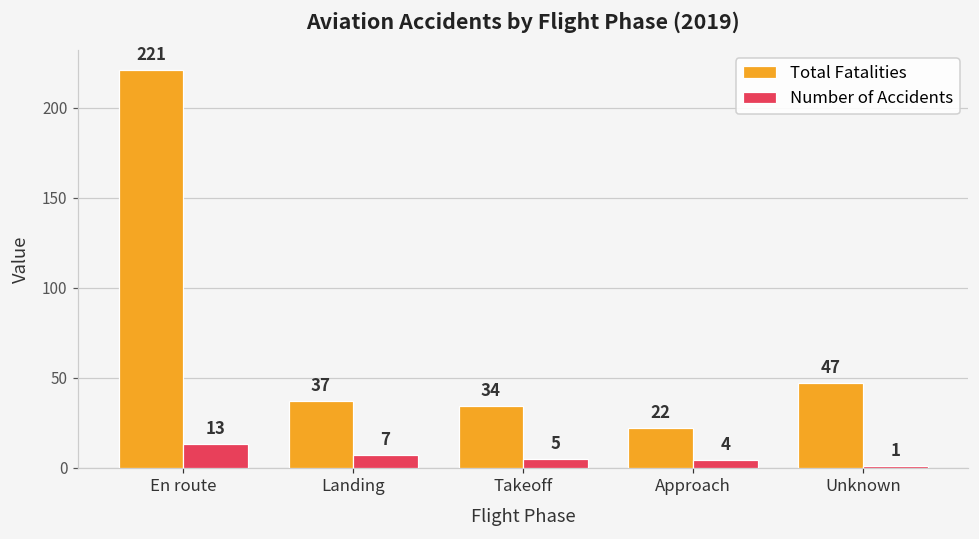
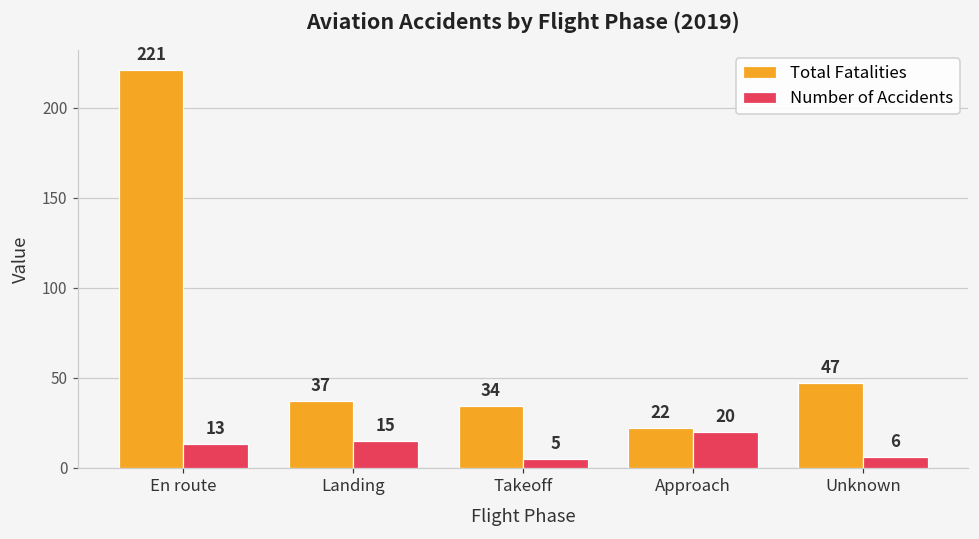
Number of Accidents, Landing: 7 -> 15
Number of Accidents, Approach: 4 -> 20
Number of Accidents, Unknown: 1 -> 6
